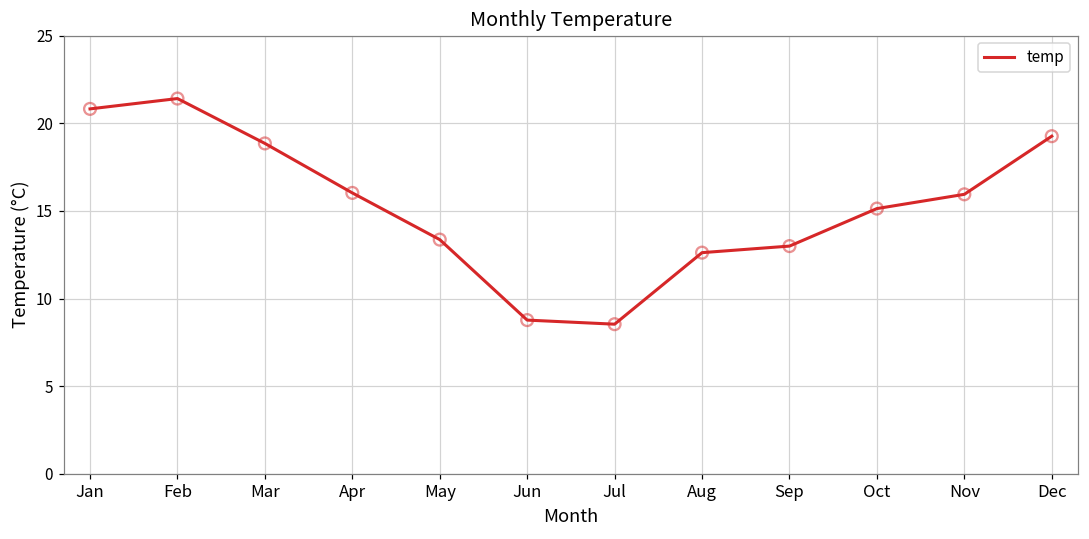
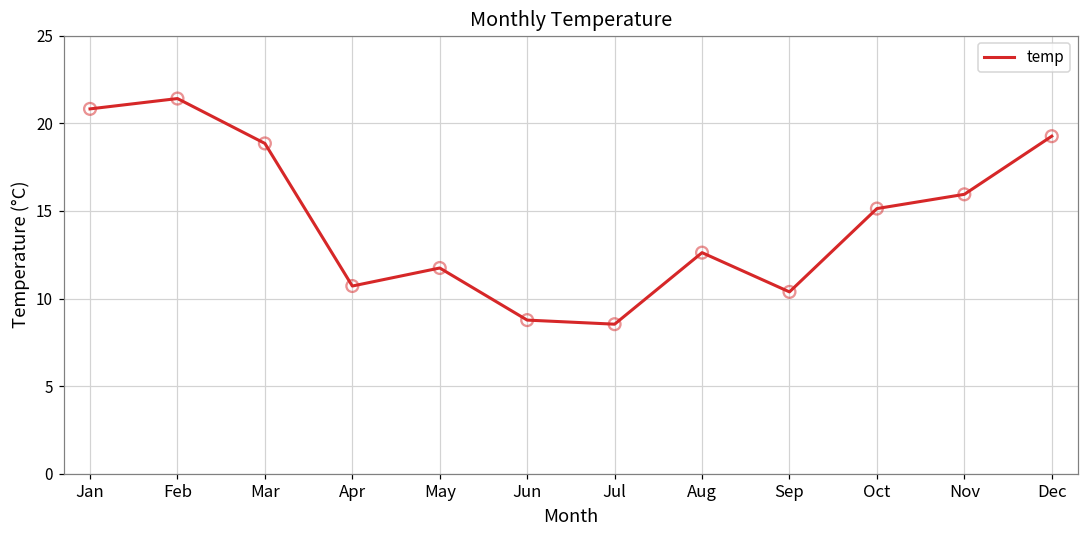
Apr: 16.0 -> 10.7
May: 13.4 -> 11.7
Sep: 13.0 -> 10.4
